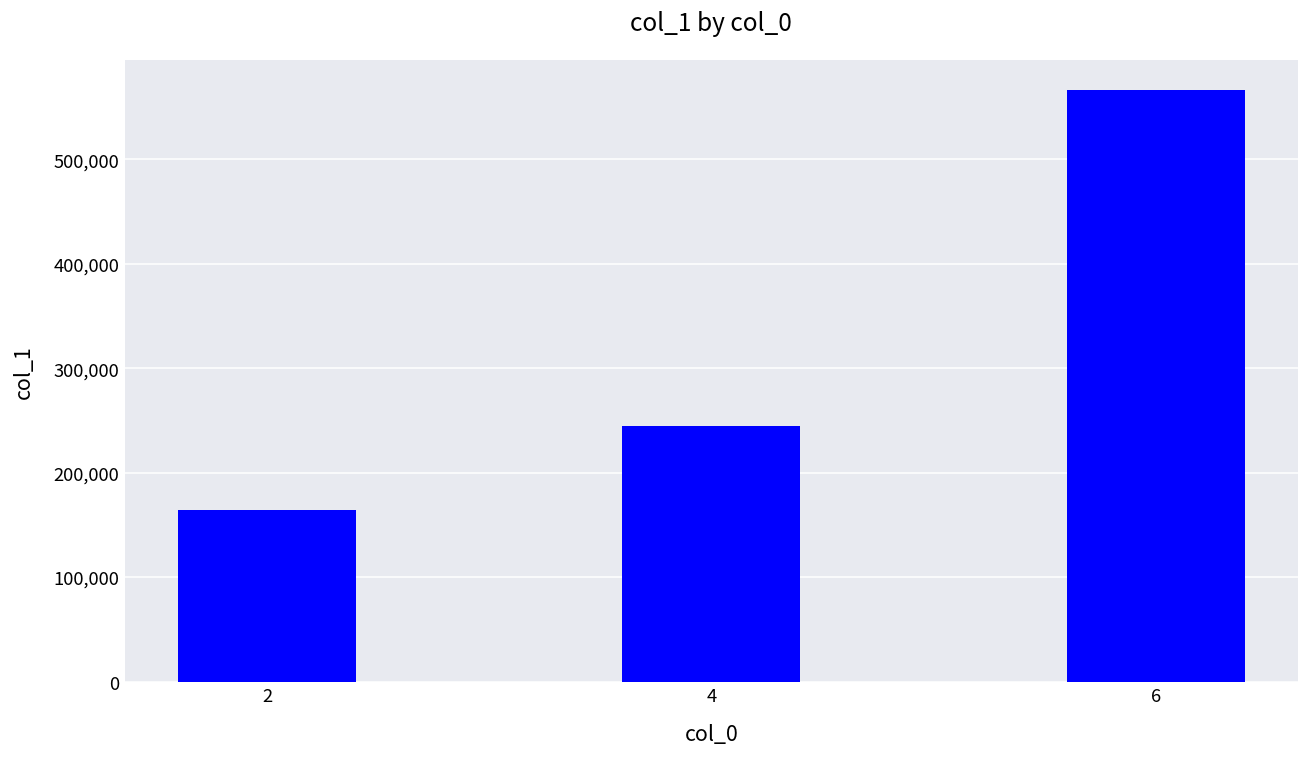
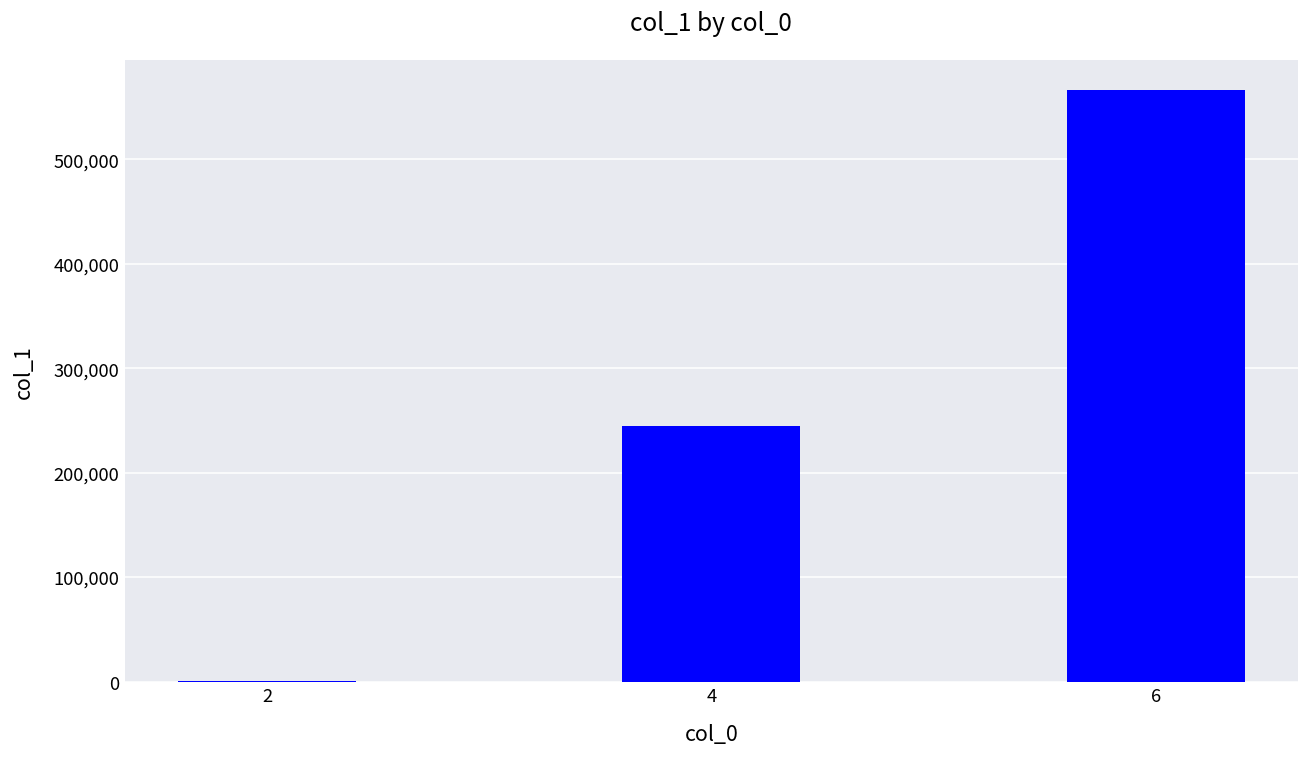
2: 160,000 -> 0
